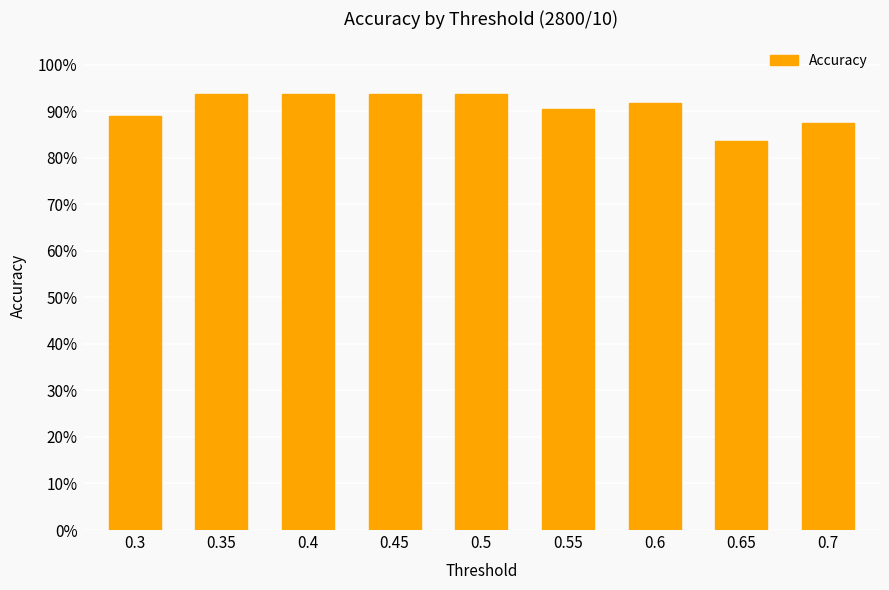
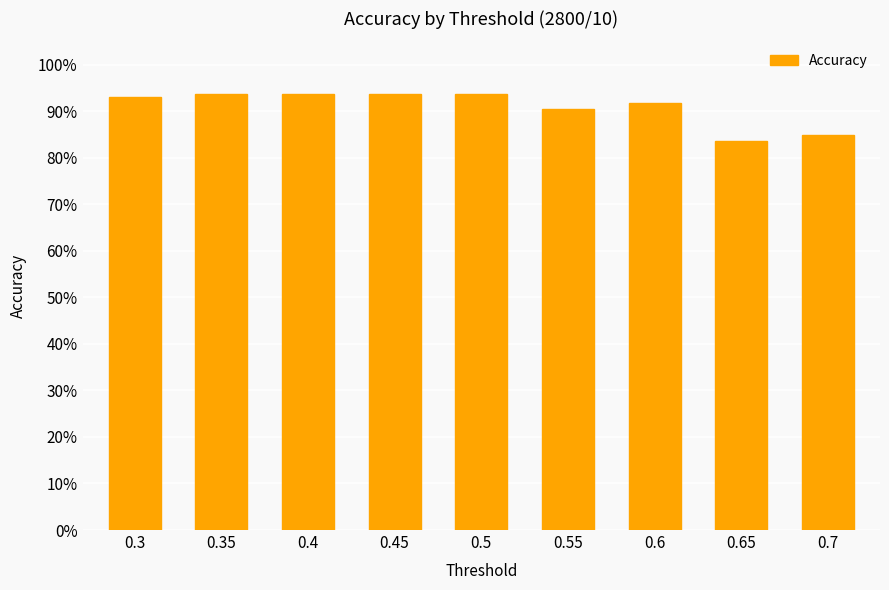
0.3: 89% -> 93%
0.7: 88% -> 85%
